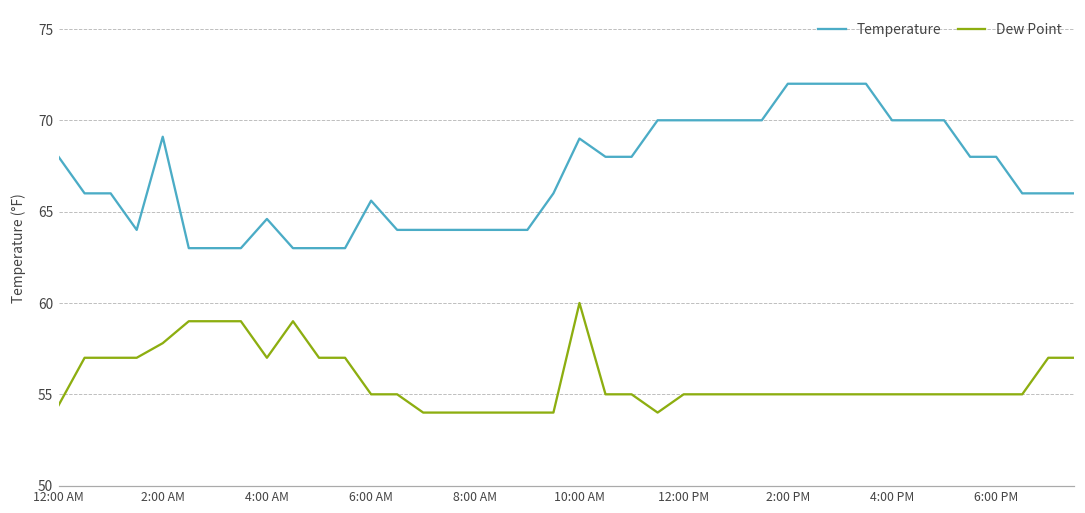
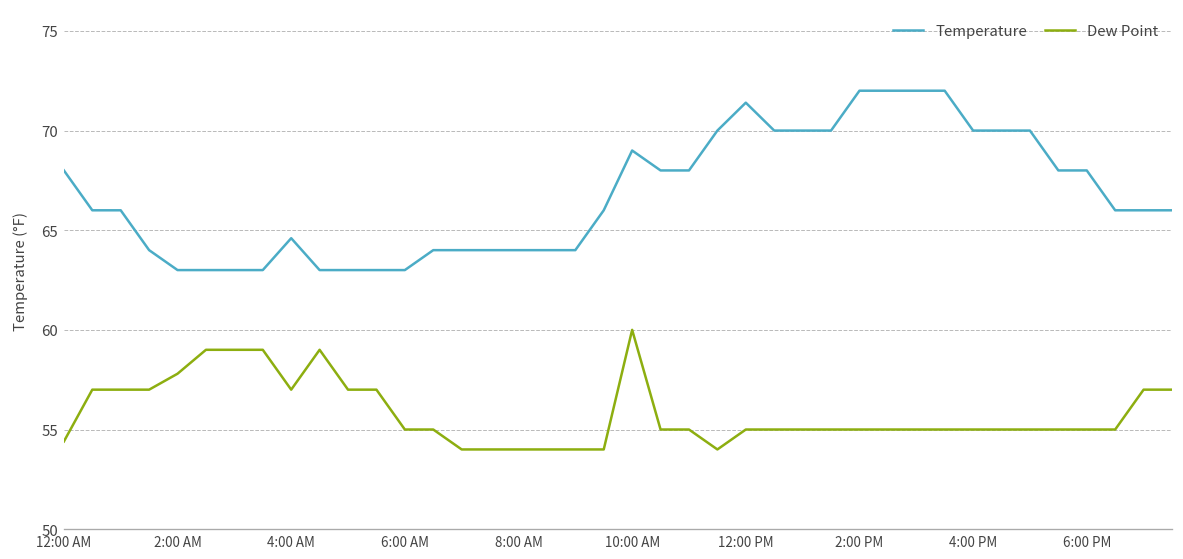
Temperature, 2:00 AM: 69.1 -> 63.0
Temperature, 6:00 AM: 65.6 -> 63.0
Temperature, 12:00 PM: 70.0 -> 71.4
